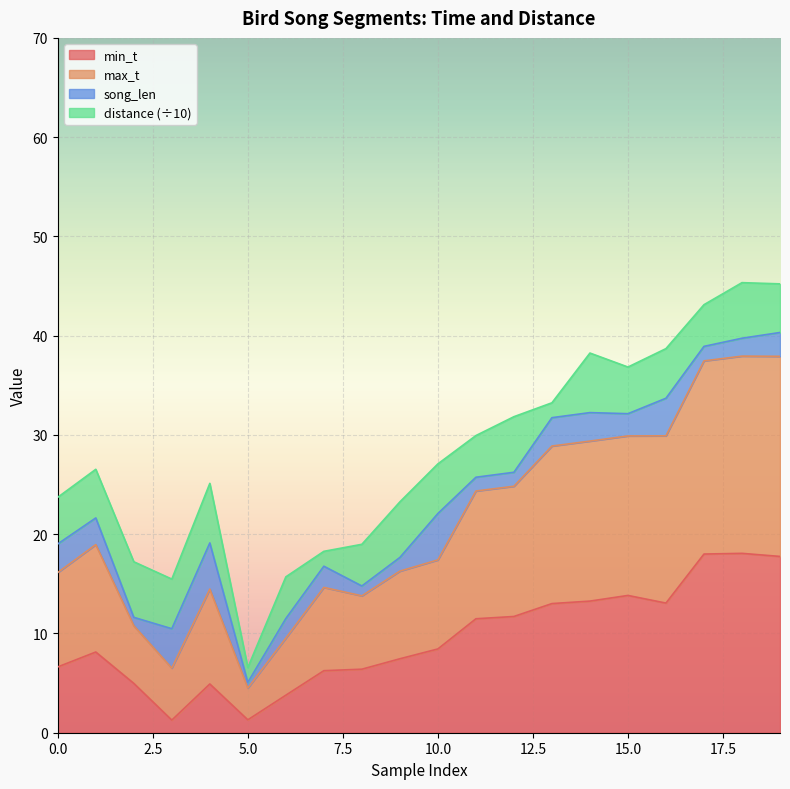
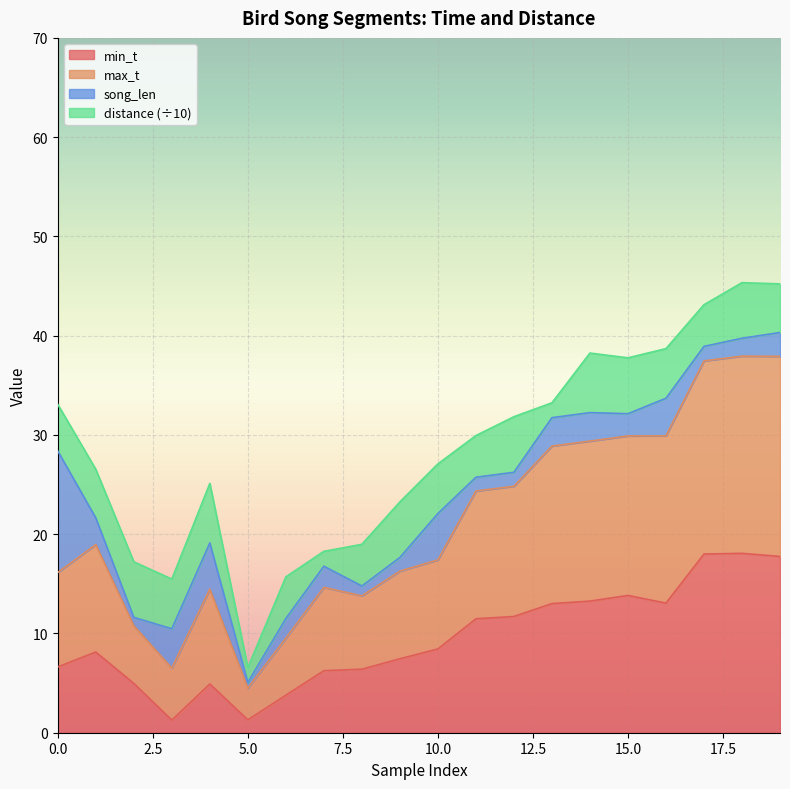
song_len, 0.0: 3 -> 12
distance (÷10), 15.0: 5 -> 6
